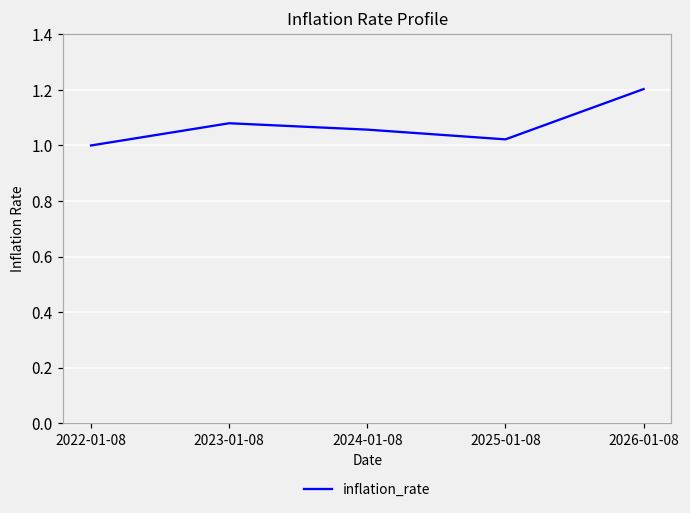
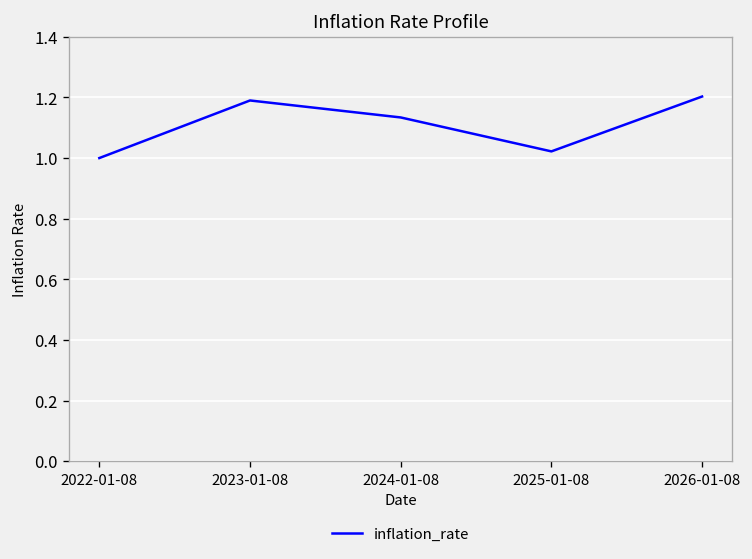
2023-01-08: 1.08 -> 1.19
2024-01-08: 1.06 -> 1.13
